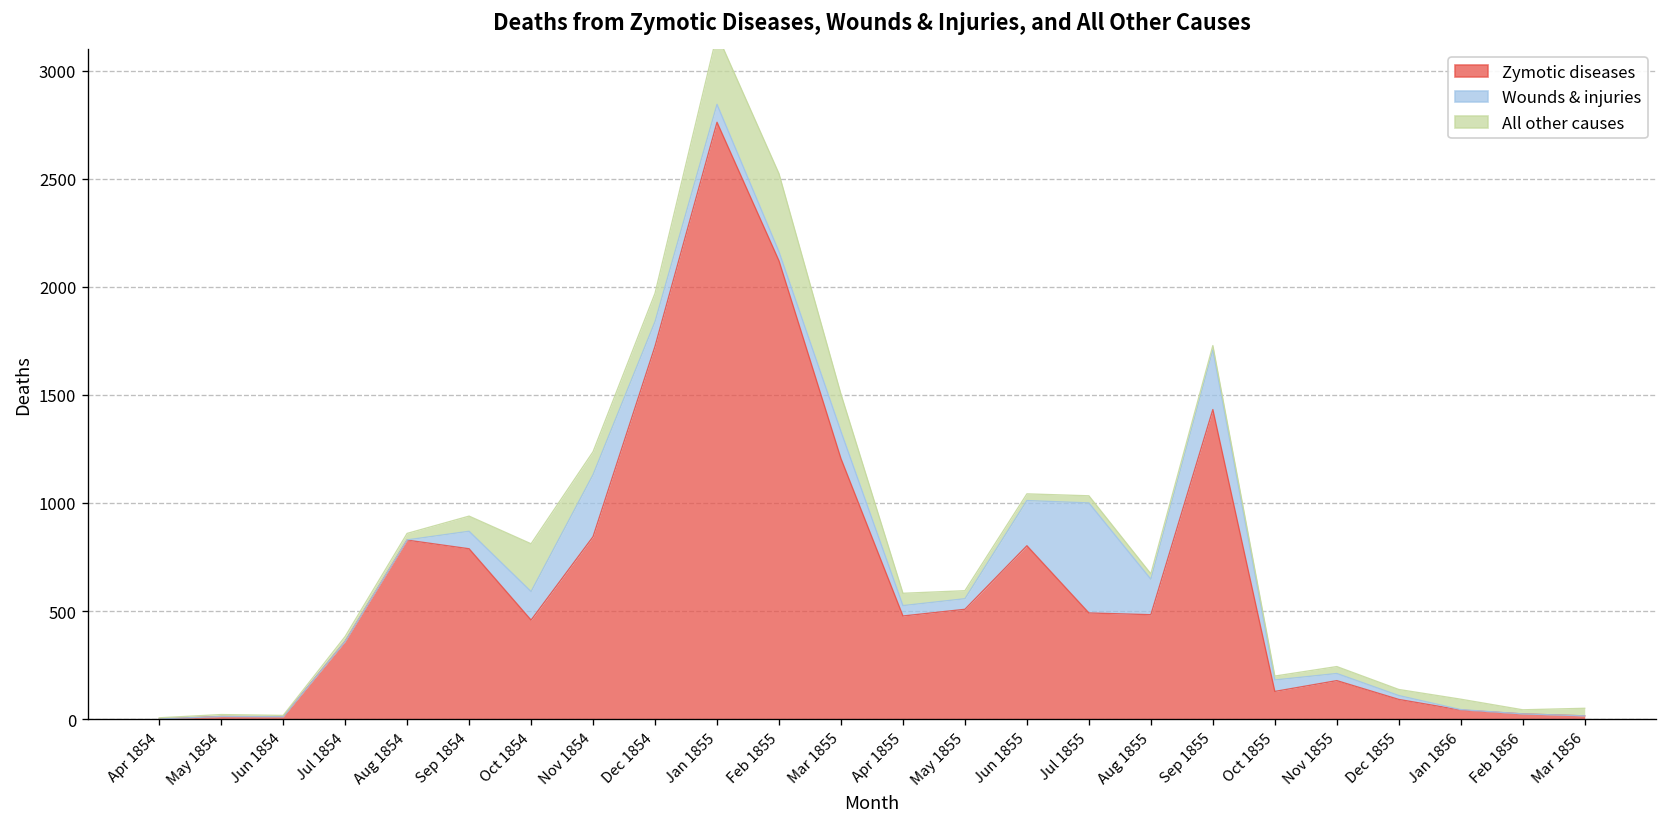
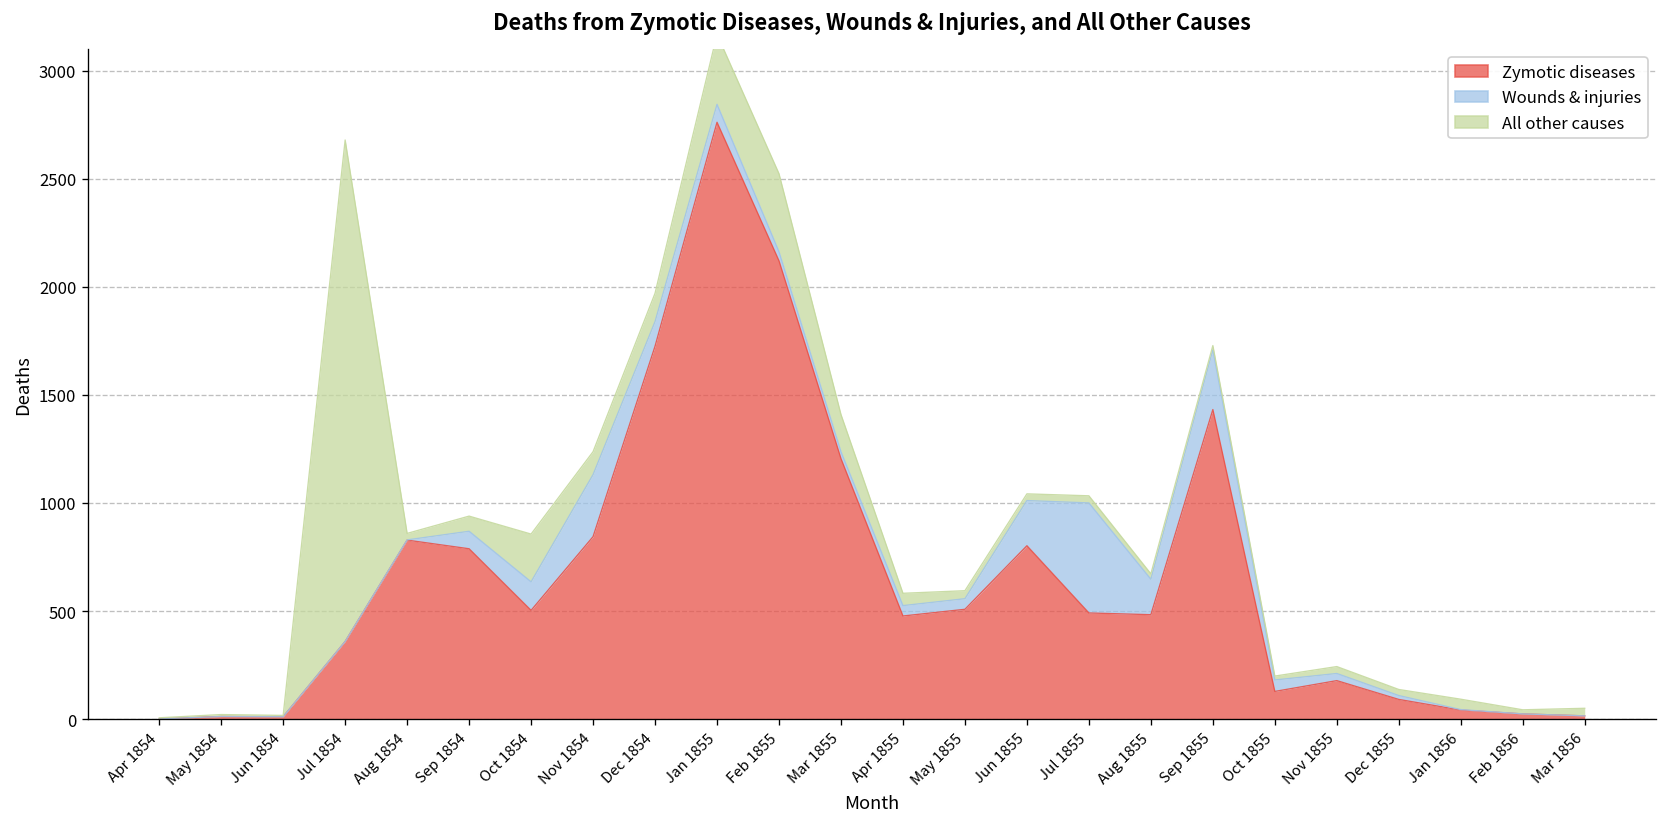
All other causes, Jul 1854: 20 -> 2320
Zymotic diseases, Oct 1854: 460 -> 500
Wounds & injuries, Mar 1855: 130 -> 30
